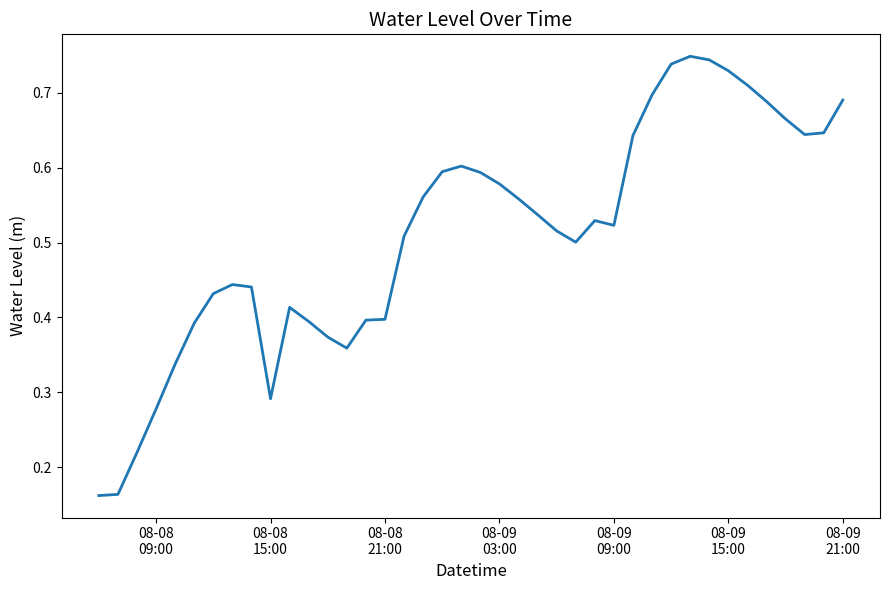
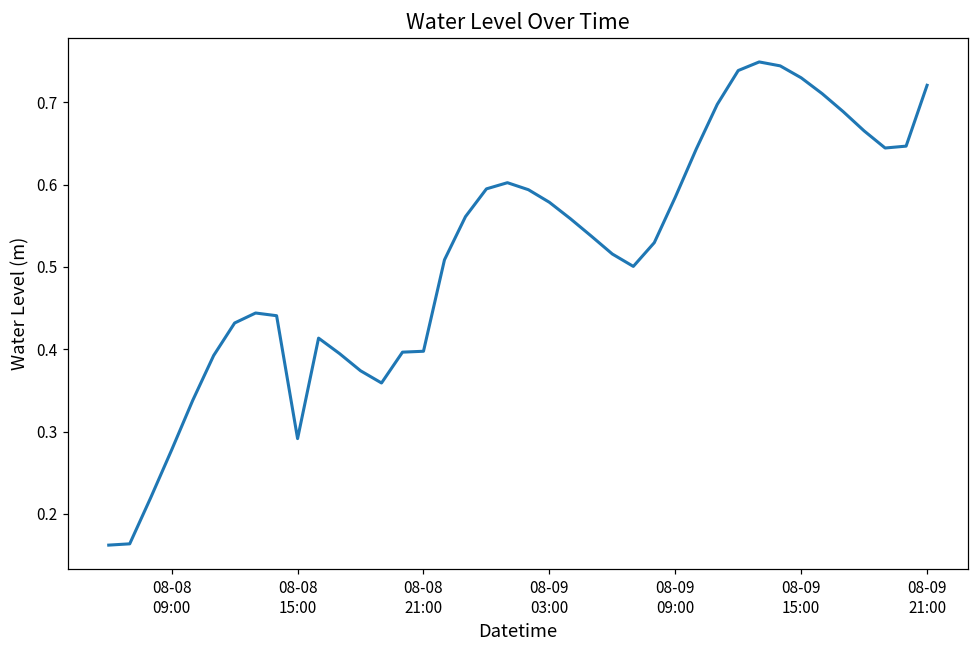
08-09 09:00: 0.52 -> 0.58
08-09 21:00: 0.69 -> 0.72
